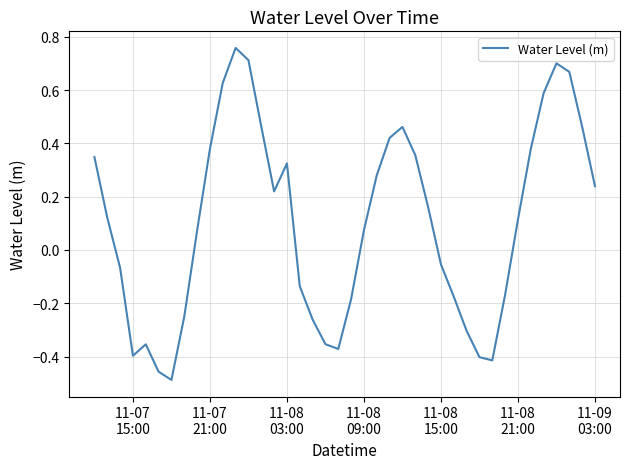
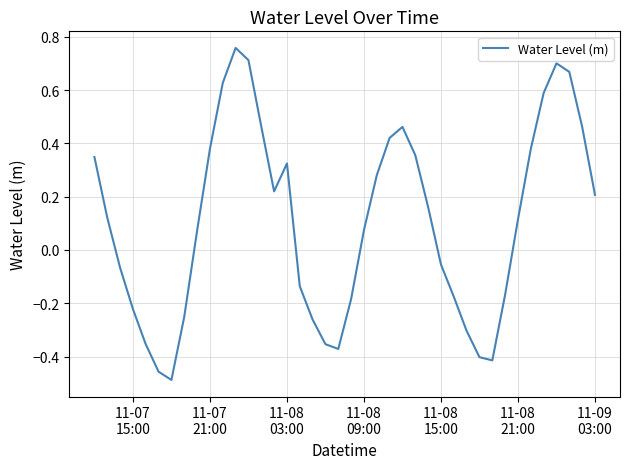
11-07 15:00: -0.40 -> -0.22
11-09 03:00: 0.24 -> 0.21
